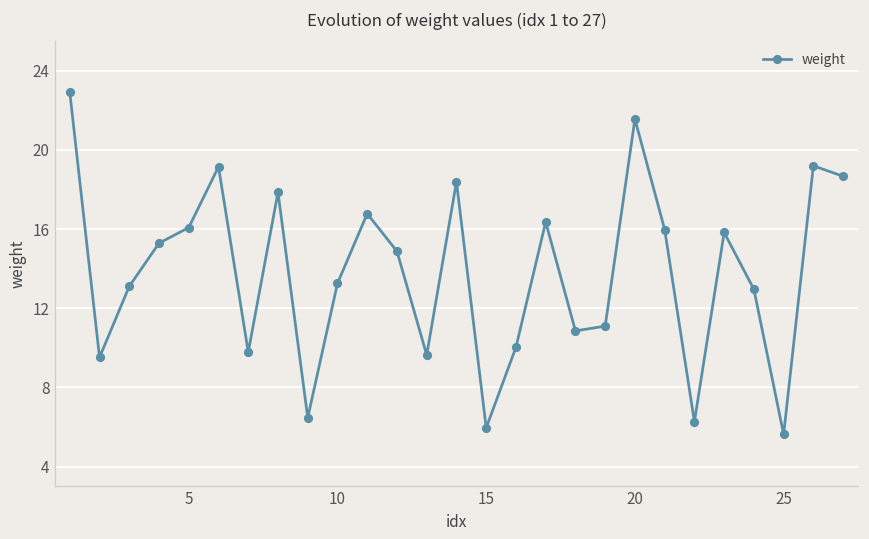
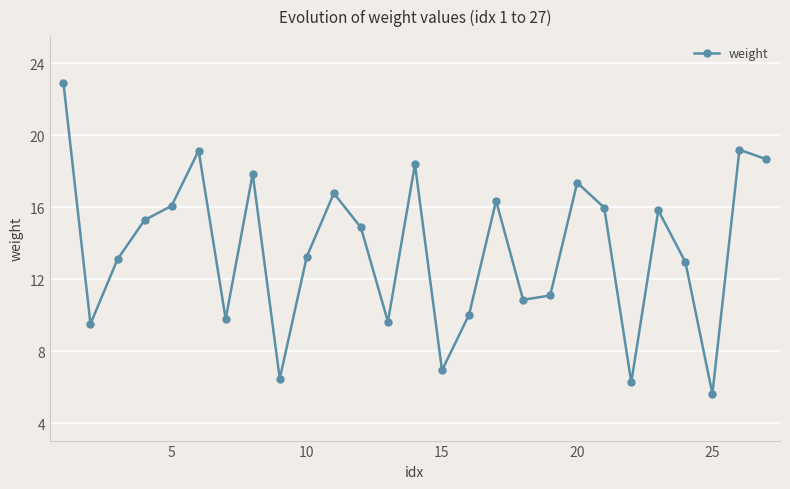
15: 6.0 -> 6.9
20: 21.6 -> 17.4
